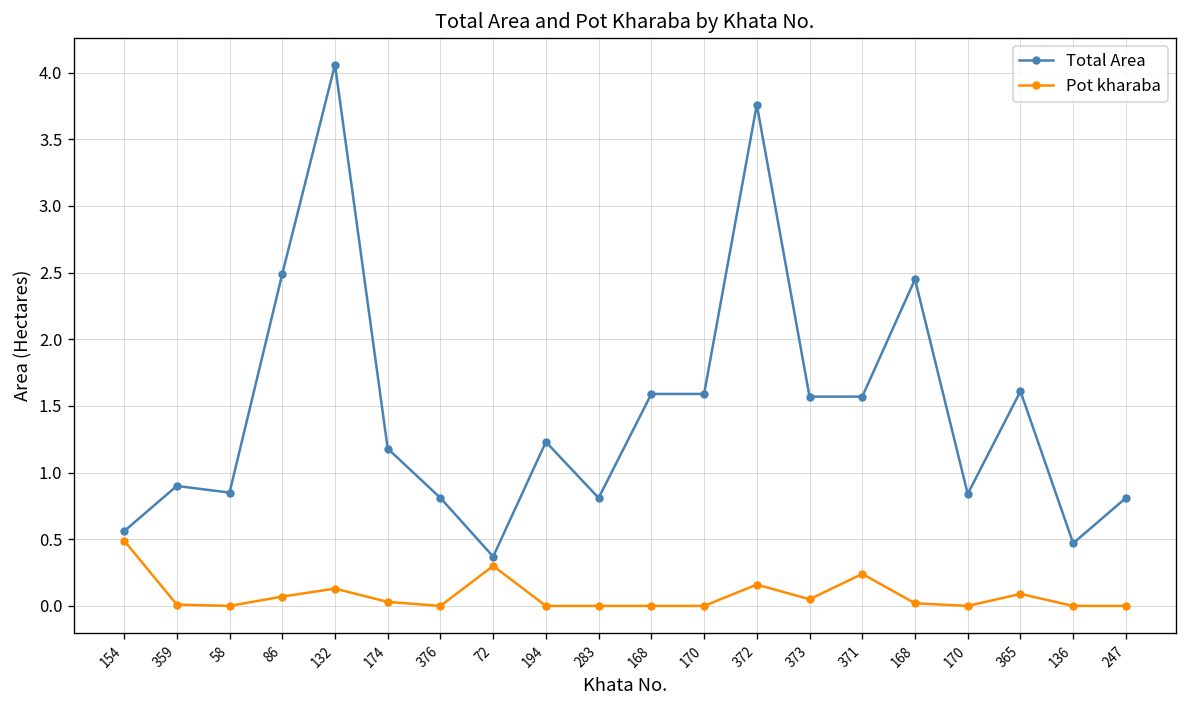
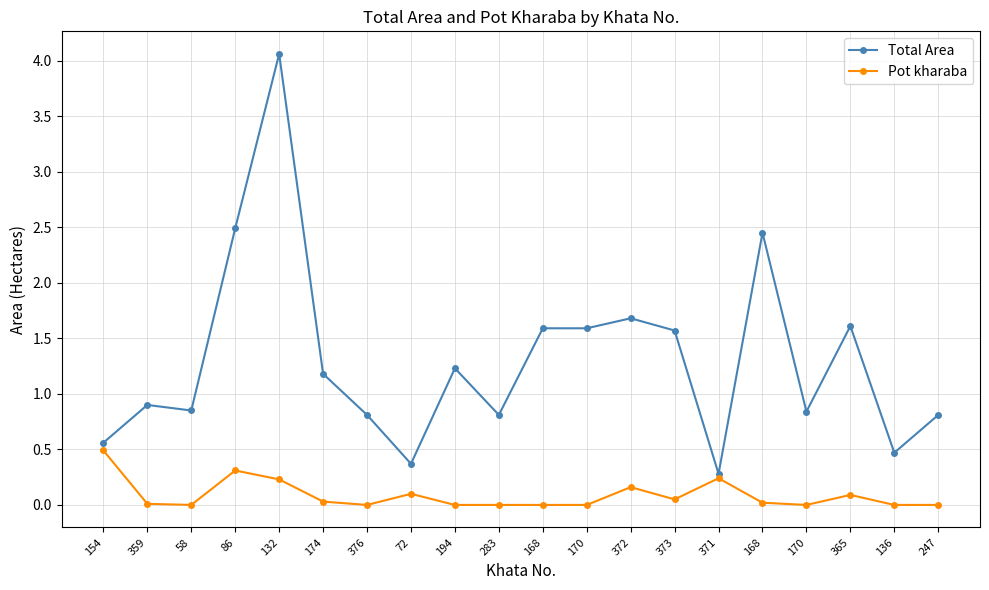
Pot kharaba, 86: 0.07 -> 0.31
Pot kharaba, 132: 0.13 -> 0.23
Pot kharaba, 72: 0.3 -> 0.1
Total Area, 372: 3.76 -> 1.68
Total Area, 371: 1.57 -> 0.28
